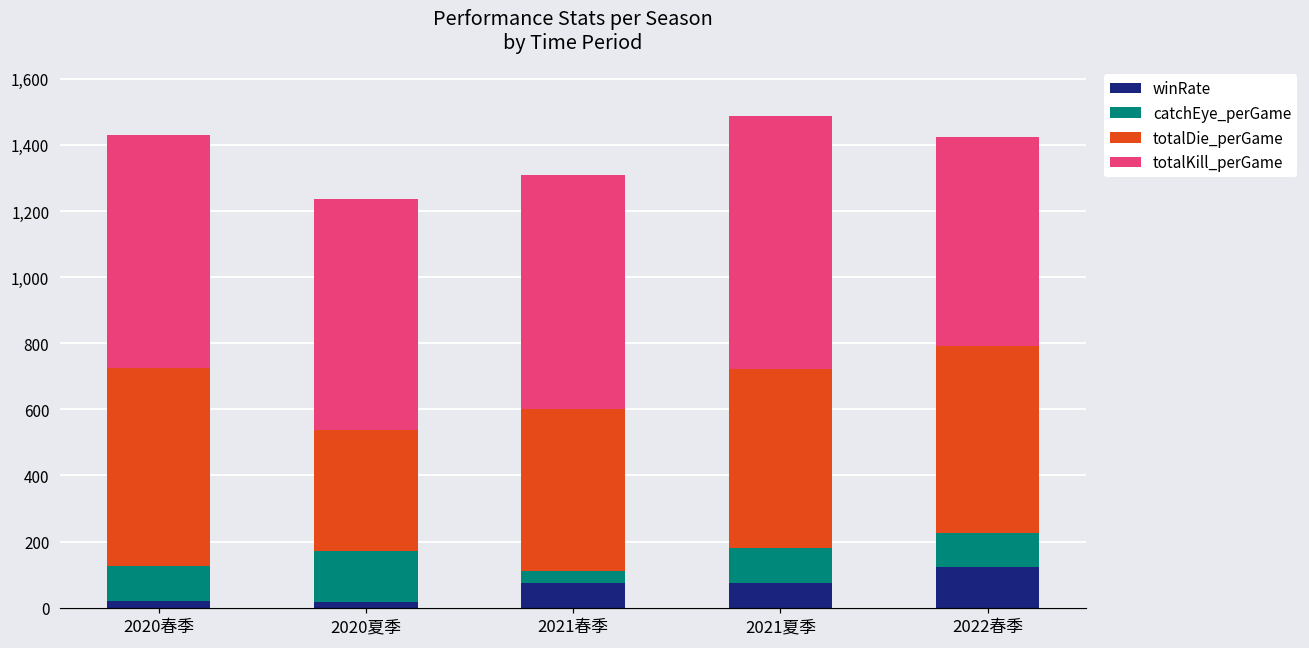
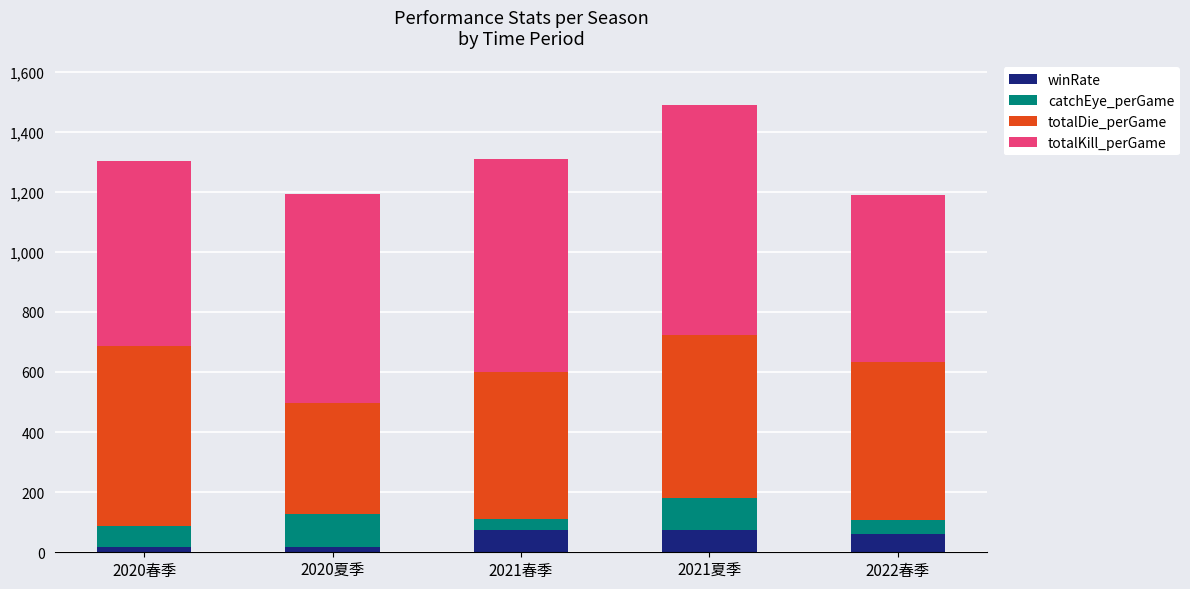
catchEye_perGame, 2020春季: 110 -> 70
totalKill_perGame, 2020春季: 710 -> 620
catchEye_perGame, 2020夏季: 150 -> 110
winRate, 2022春季: 120 -> 60
catchEye_perGame, 2022春季: 110 -> 50
totalDie_perGame, 2022春季: 560 -> 530
totalKill_perGame, 2022春季: 640 -> 560
